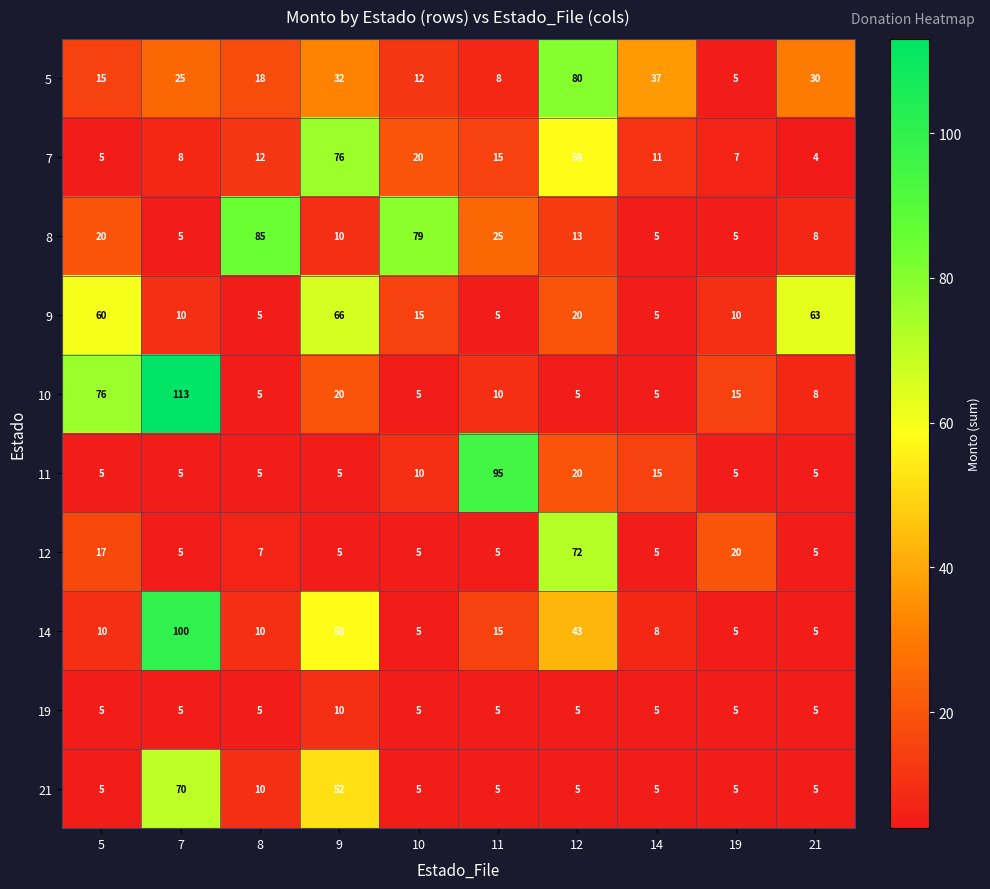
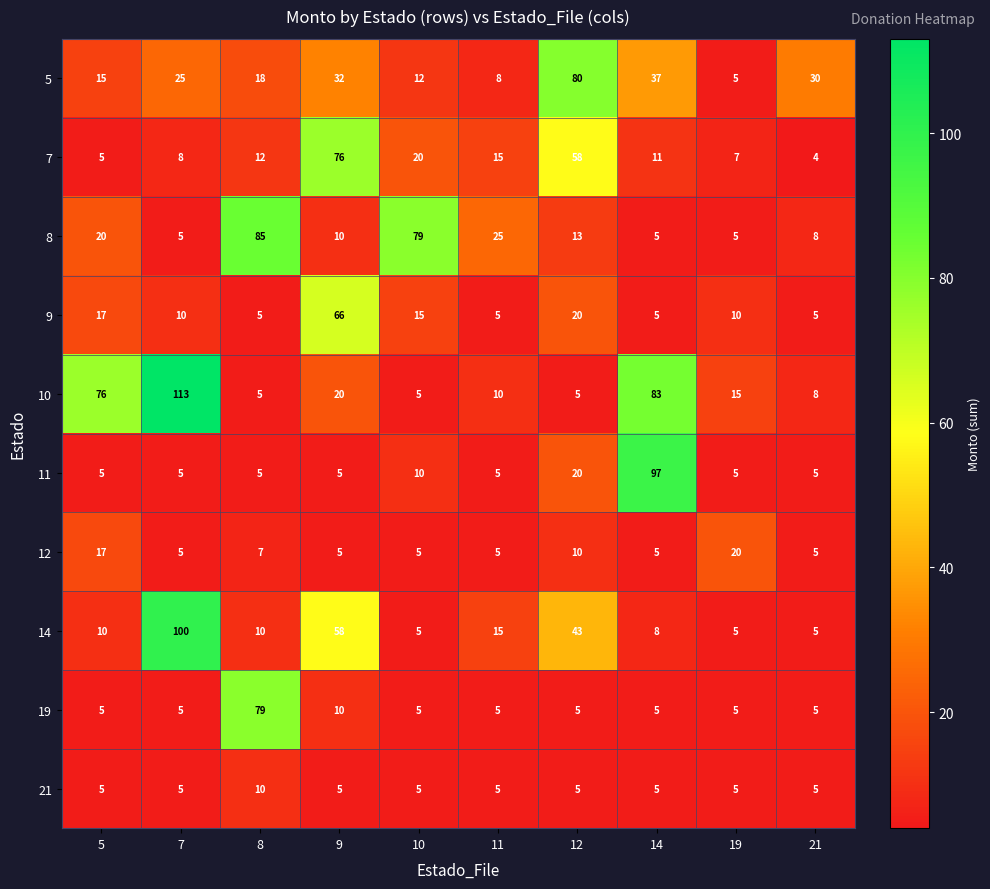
9, 5: 60 -> 17
9, 21: 63 -> 5
10, 14: 5 -> 83
11, 11: 95 -> 5
11, 14: 15 -> 97
12, 12: 72 -> 10
19, 8: 5 -> 79
21, 7: 70 -> 5
21, 9: 52 -> 5
